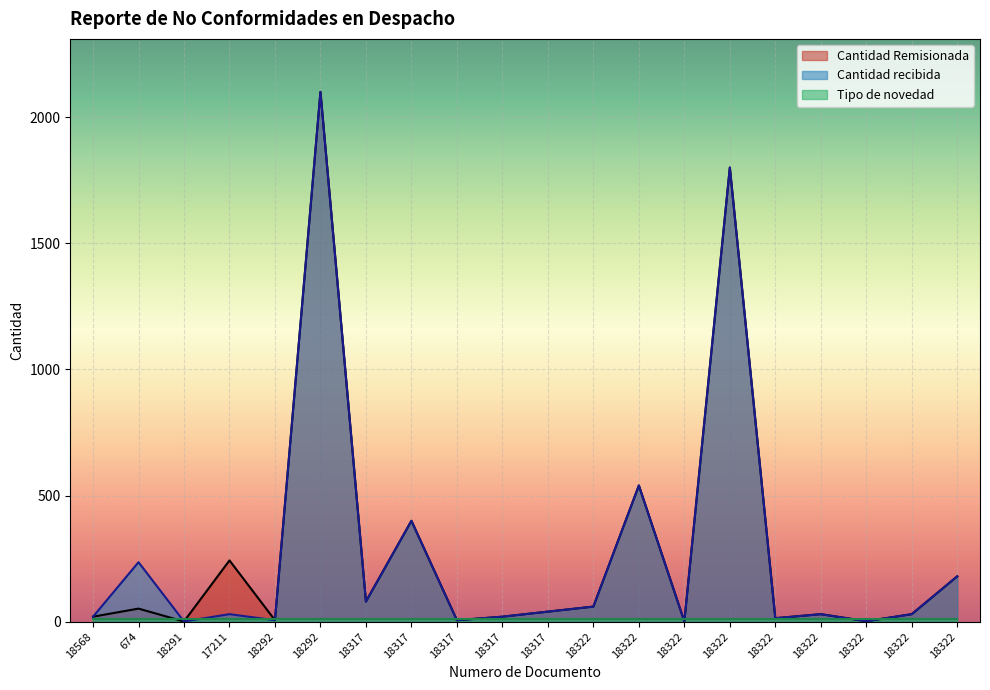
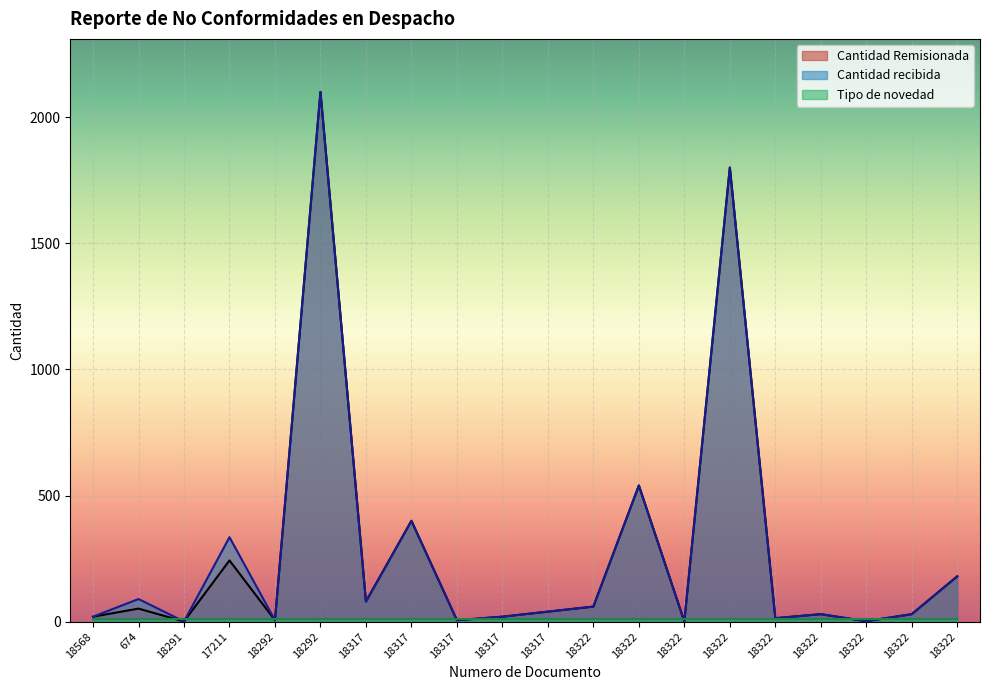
Cantidad recibida, 674: 240 -> 90
Cantidad recibida, 17211: 30 -> 340
